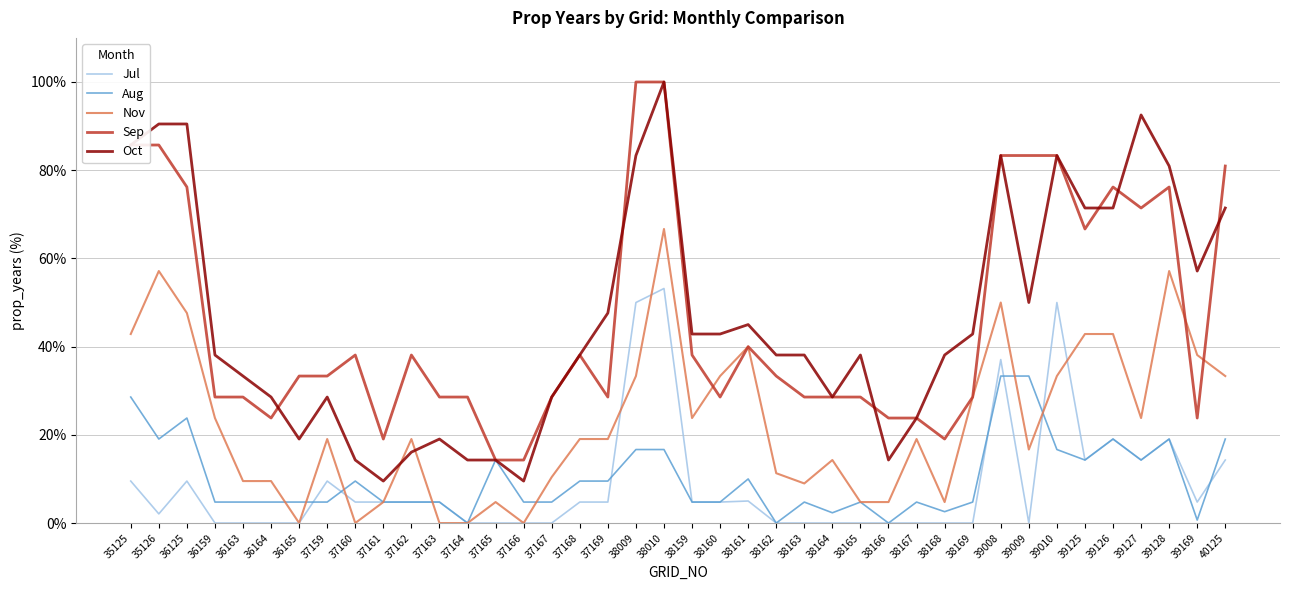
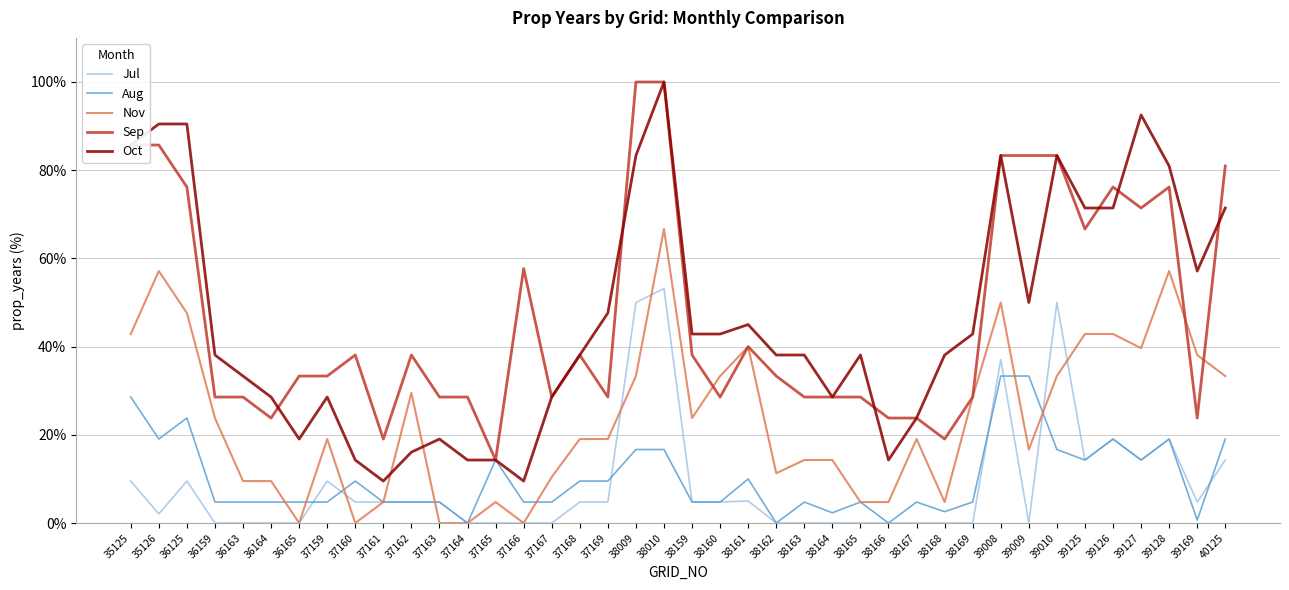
Nov, 37162: 19% -> 30%
Sep, 37166: 14% -> 58%
Nov, 38163: 9% -> 14%
Nov, 39127: 24% -> 40%
